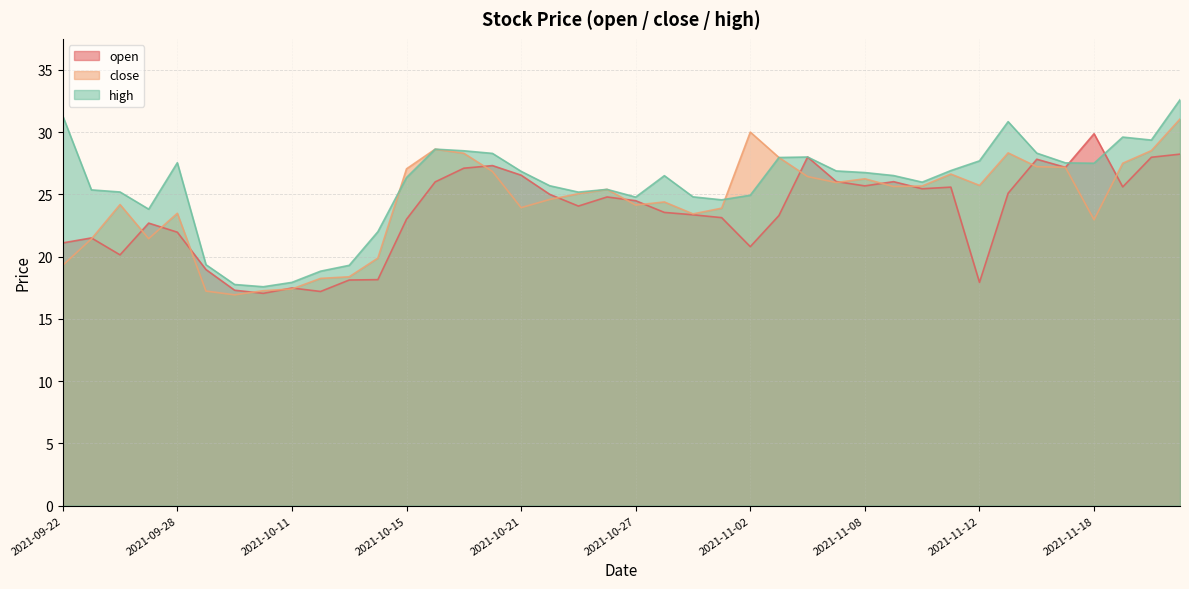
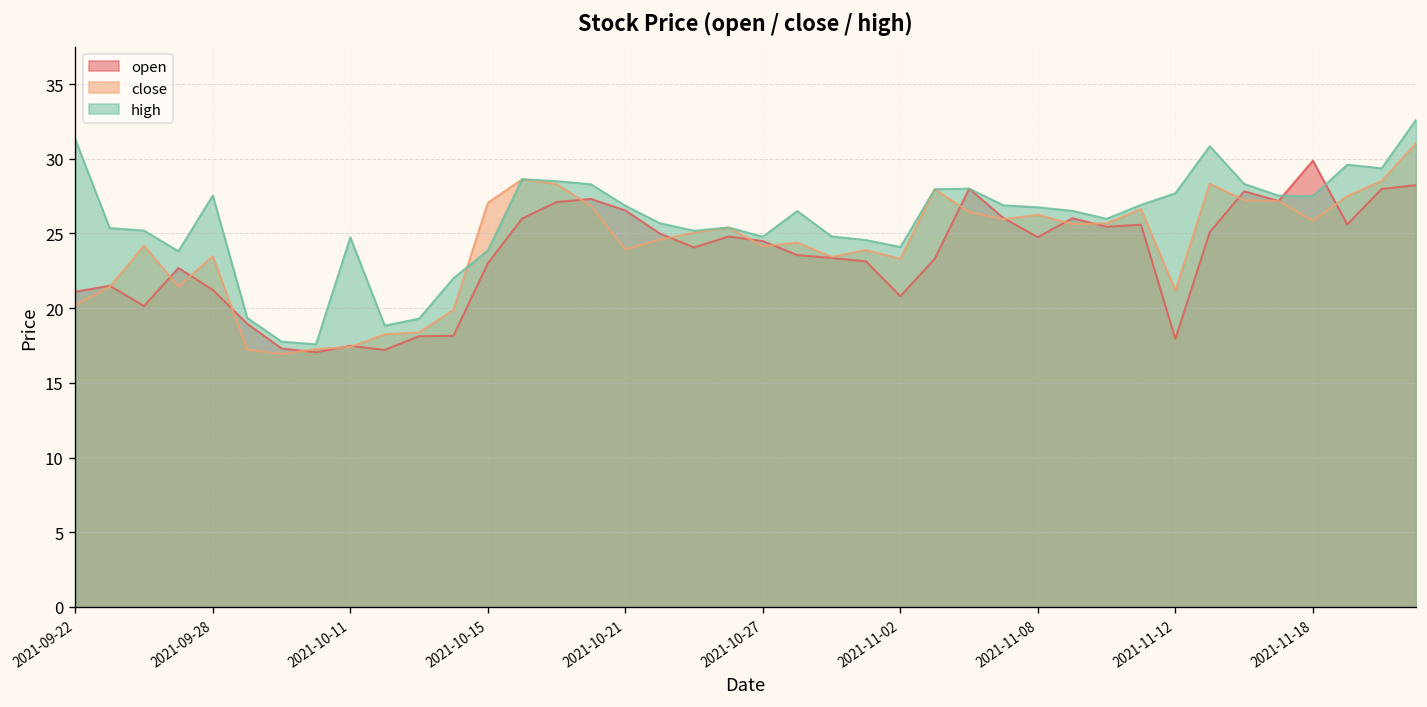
close, 2021-09-22: 19.3 -> 20.2
open, 2021-09-28: 22.0 -> 21.2
high, 2021-10-11: 17.9 -> 24.7
high, 2021-10-15: 26.4 -> 23.9
close, 2021-11-02: 30.0 -> 23.3
high, 2021-11-02: 24.9 -> 24.1
open, 2021-11-08: 25.7 -> 24.8
close, 2021-11-12: 25.7 -> 21.2
close, 2021-11-18: 23.0 -> 25.9
